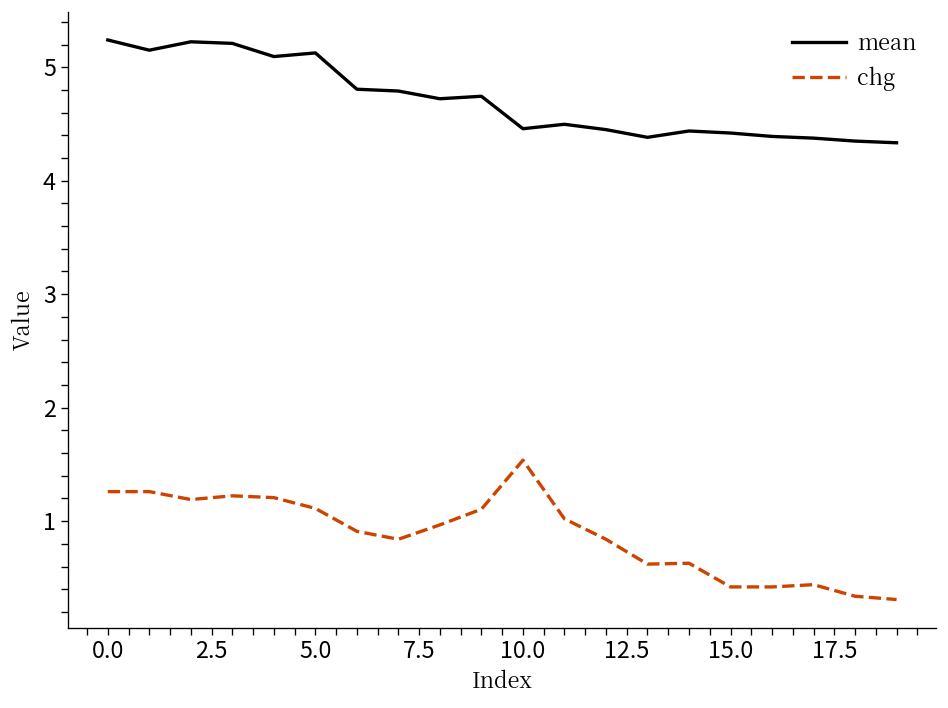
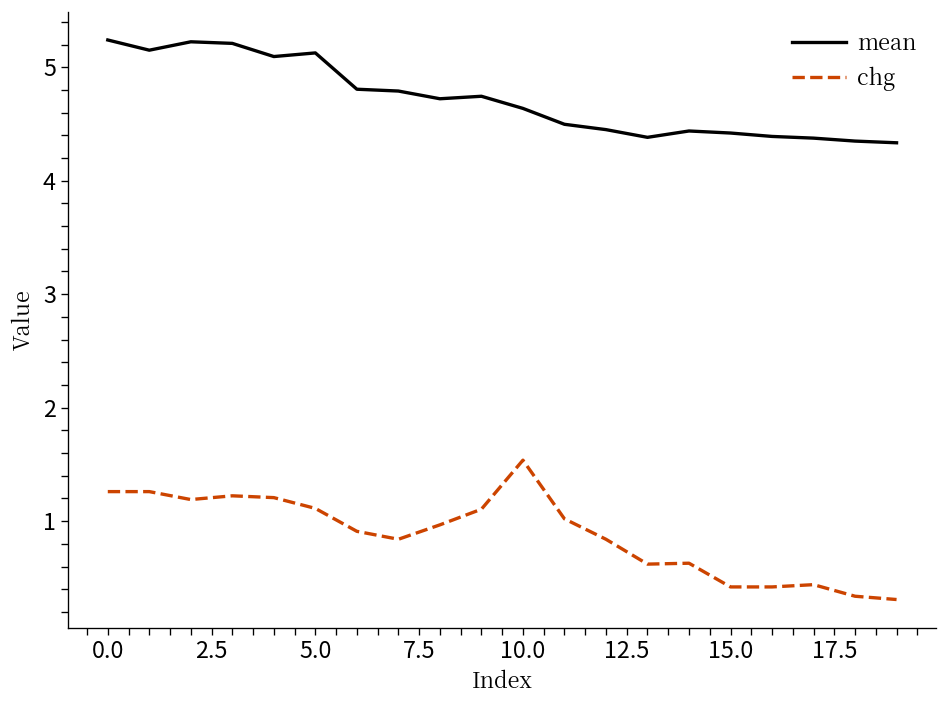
mean, 10.0: 4.5 -> 4.6
